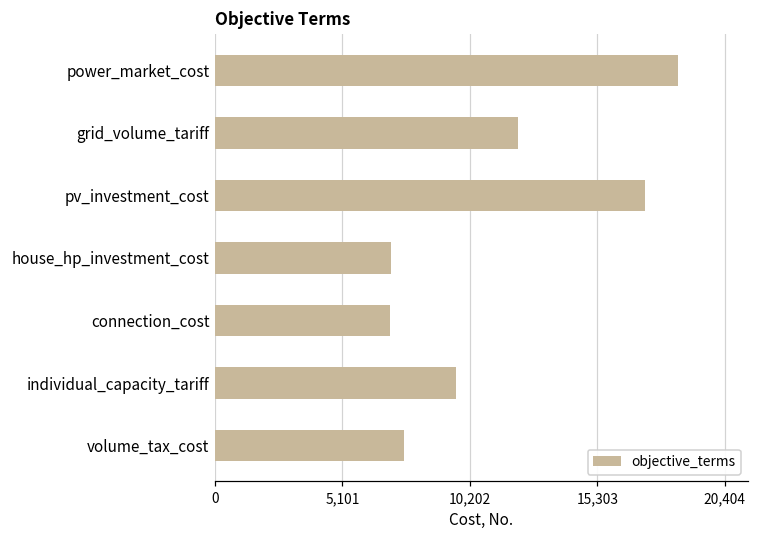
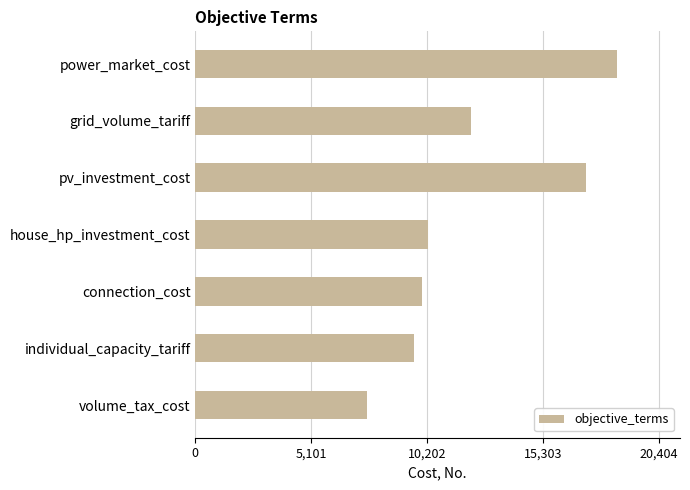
house_hp_investment_cost: 7,000 -> 10,200
connection_cost: 7,000 -> 10,000
